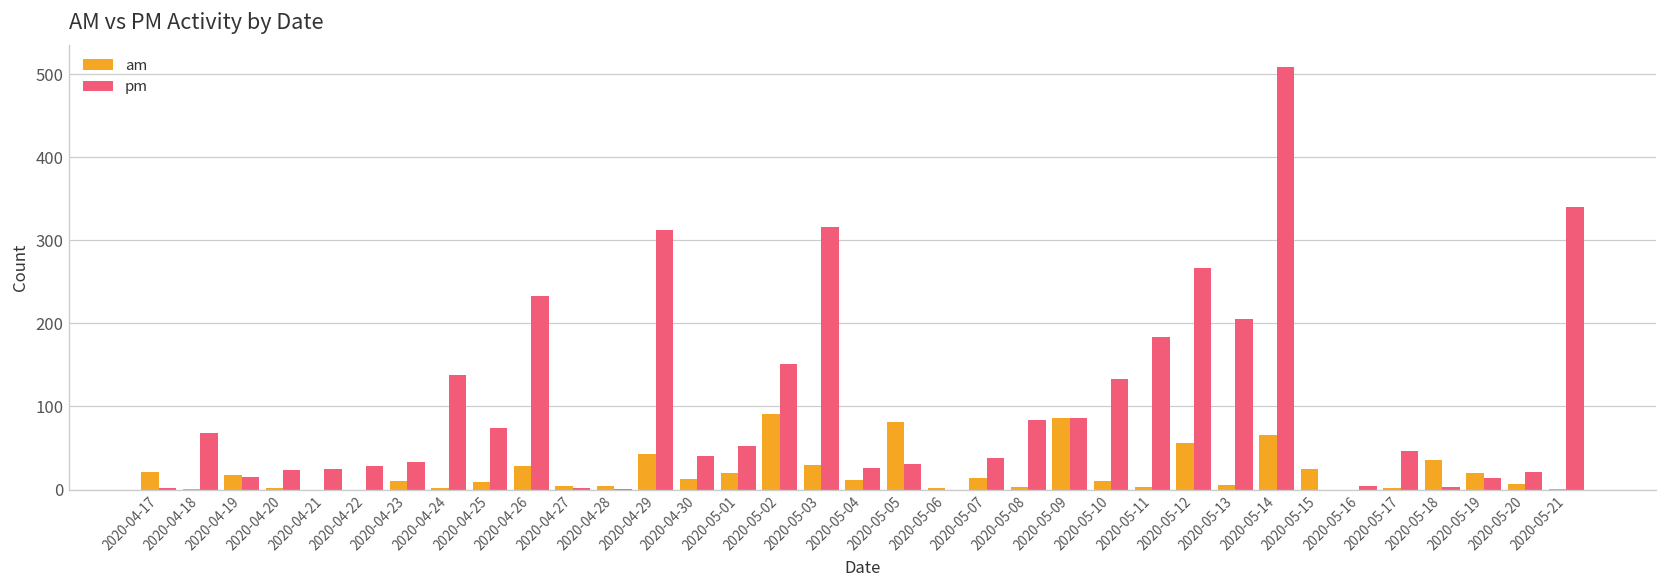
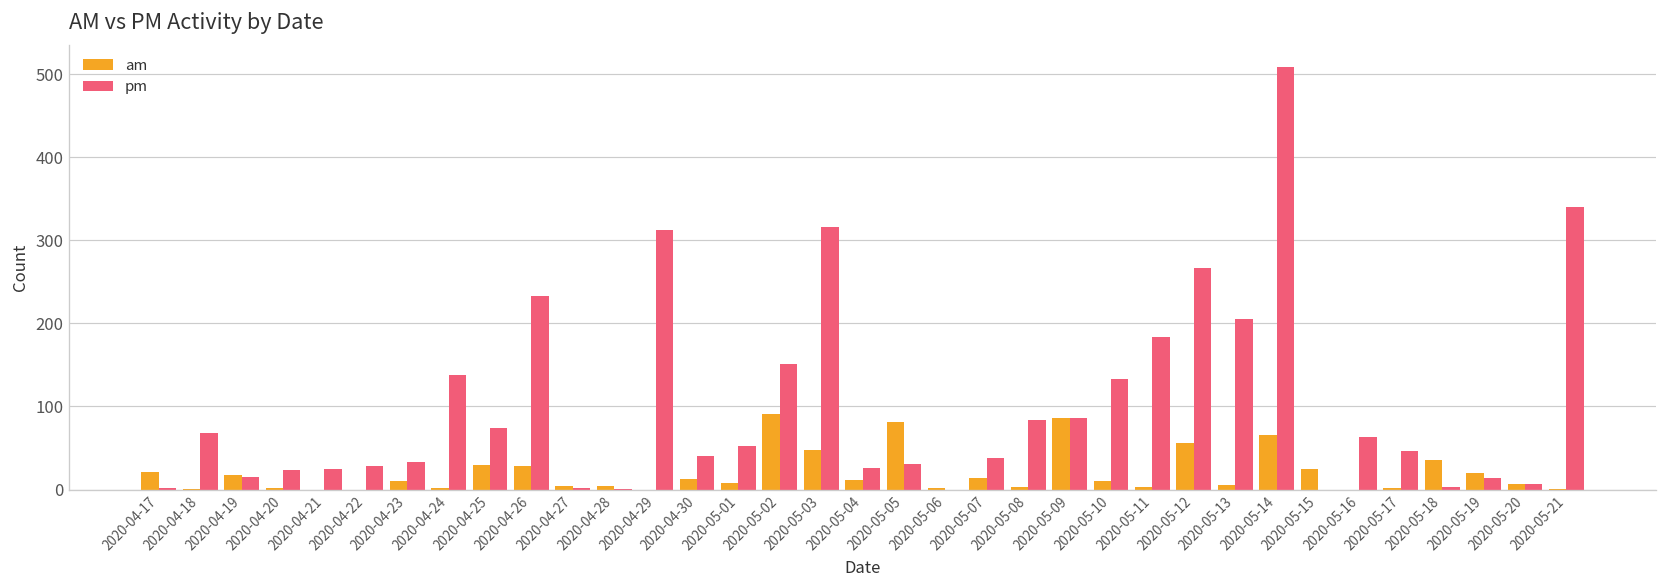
am, 2020-04-25: 10 -> 30
am, 2020-04-29: 40 -> 0
am, 2020-05-01: 20 -> 10
am, 2020-05-03: 30 -> 50
pm, 2020-05-16: 0 -> 60
pm, 2020-05-20: 20 -> 10
